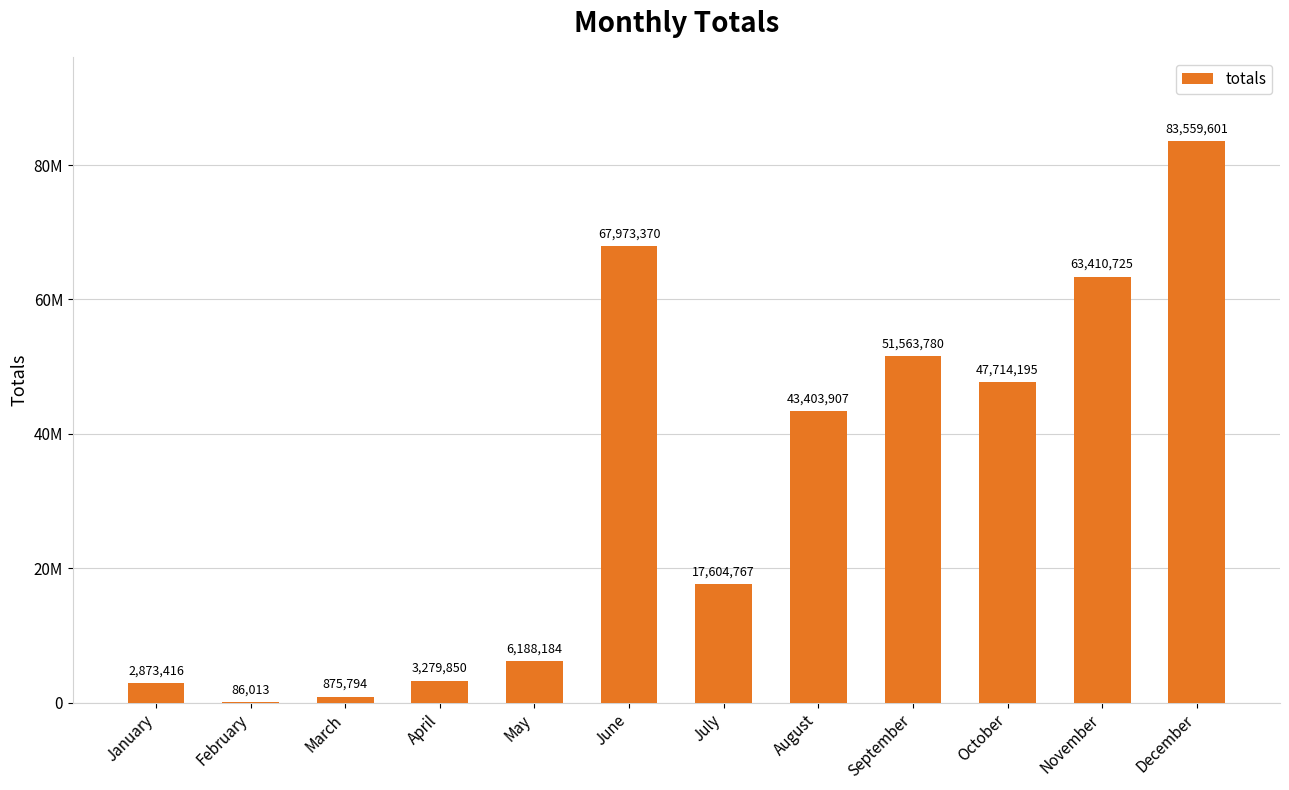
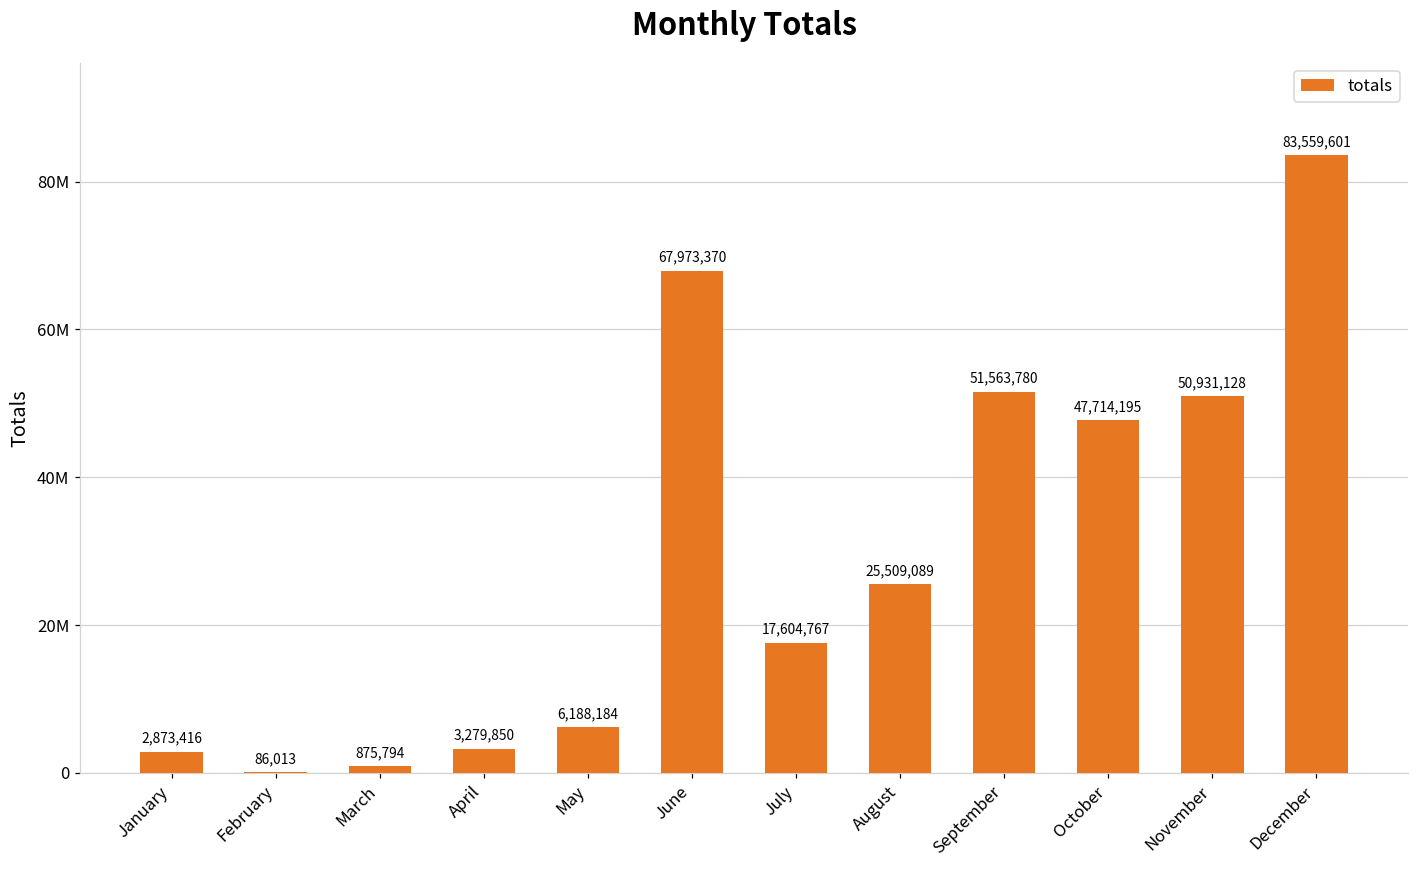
August: 43,403,907 -> 25,509,089
November: 63,410,725 -> 50,931,128
